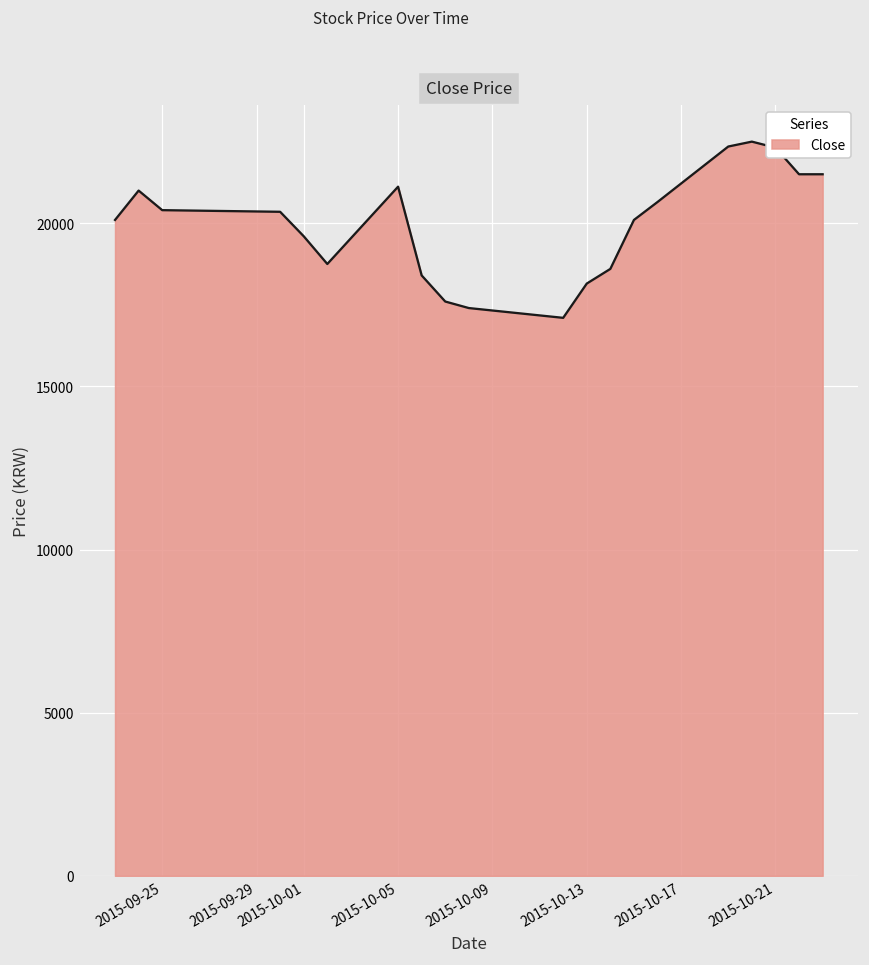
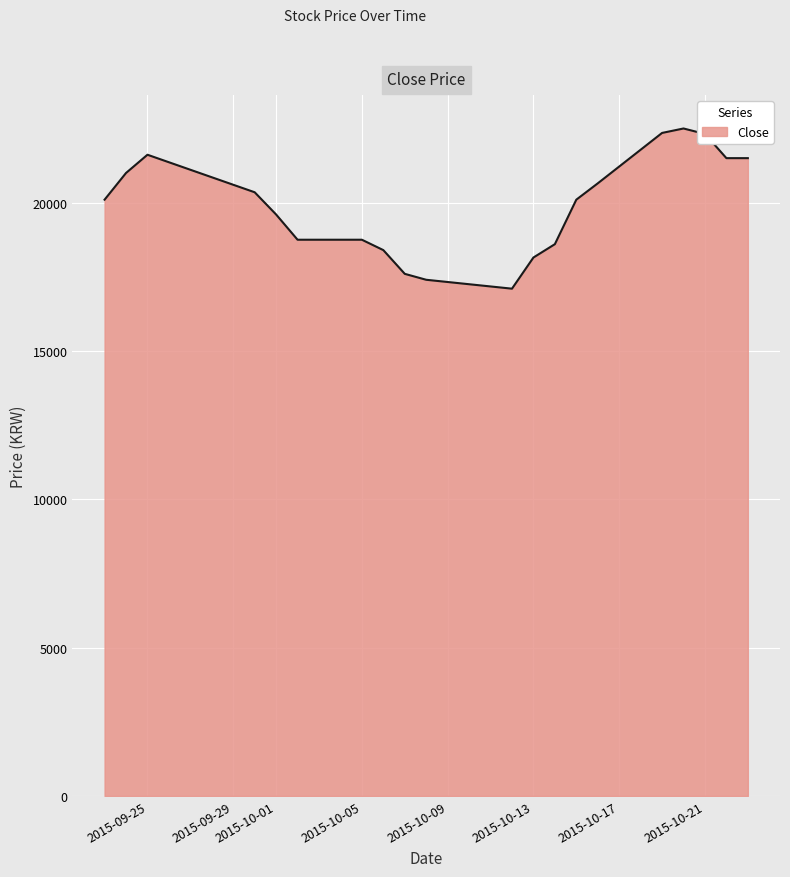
2015-09-25: 20400 -> 21600
2015-10-05: 21100 -> 18800
